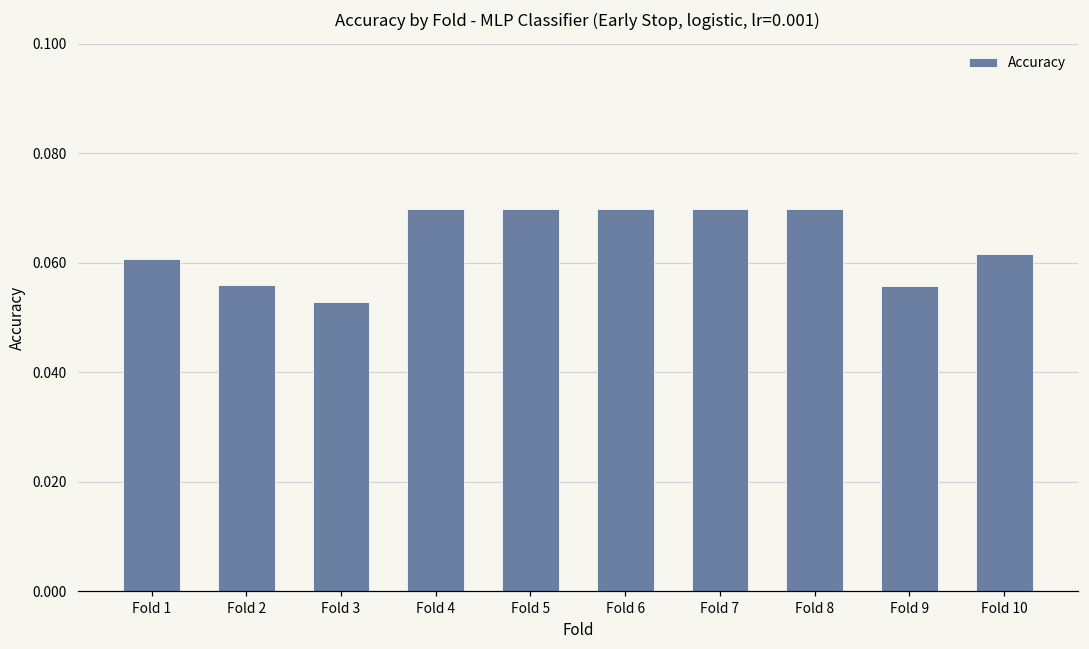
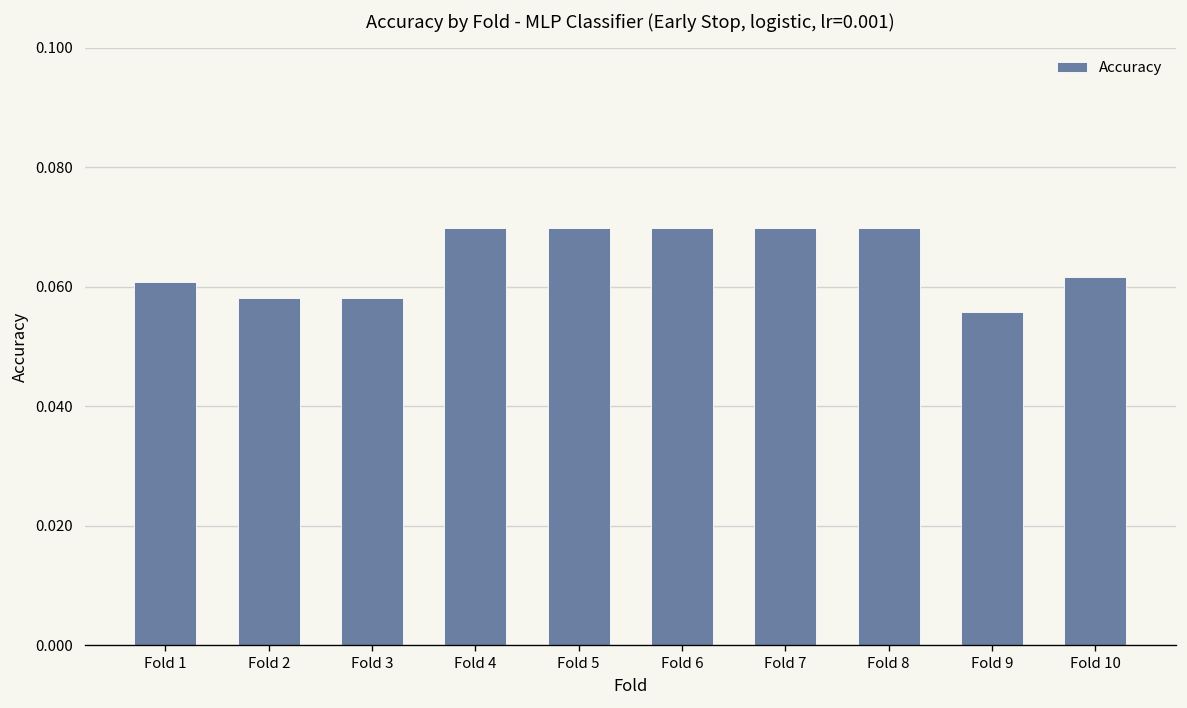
Fold 2: 0.056 -> 0.058
Fold 3: 0.053 -> 0.058
